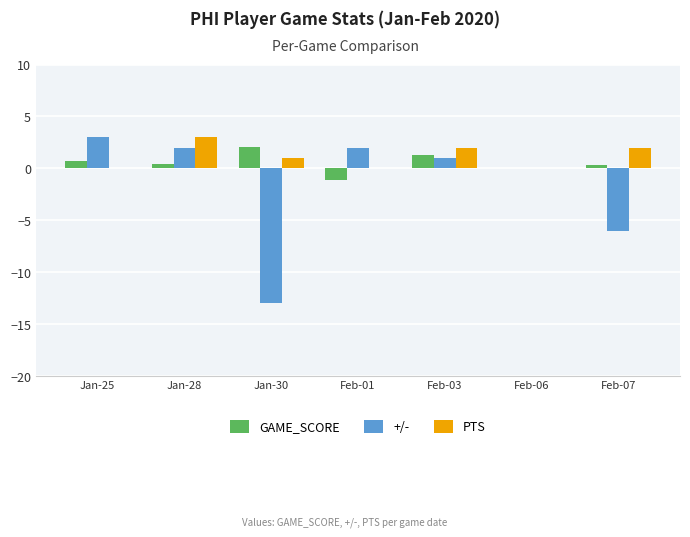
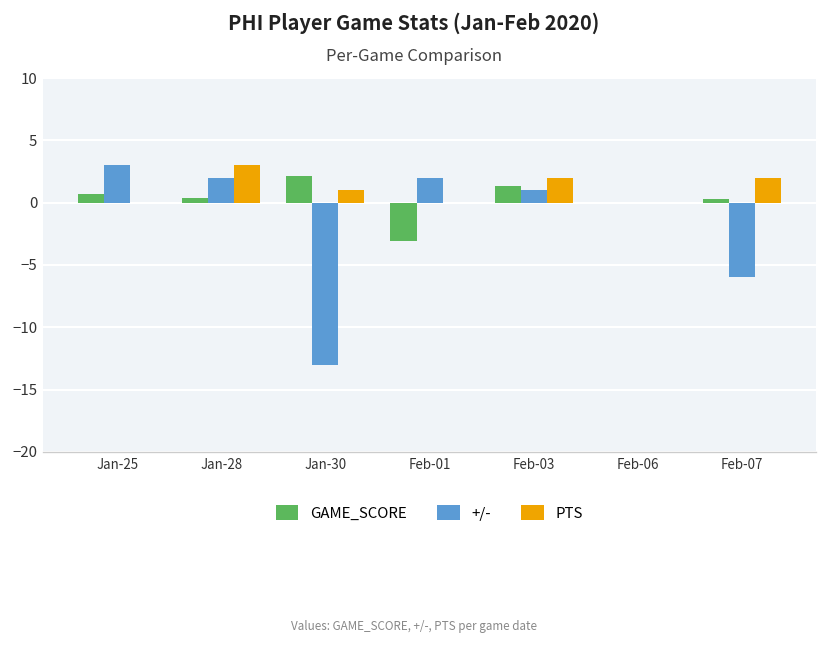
GAME_SCORE, Feb-01: -1.1 -> -3.1
